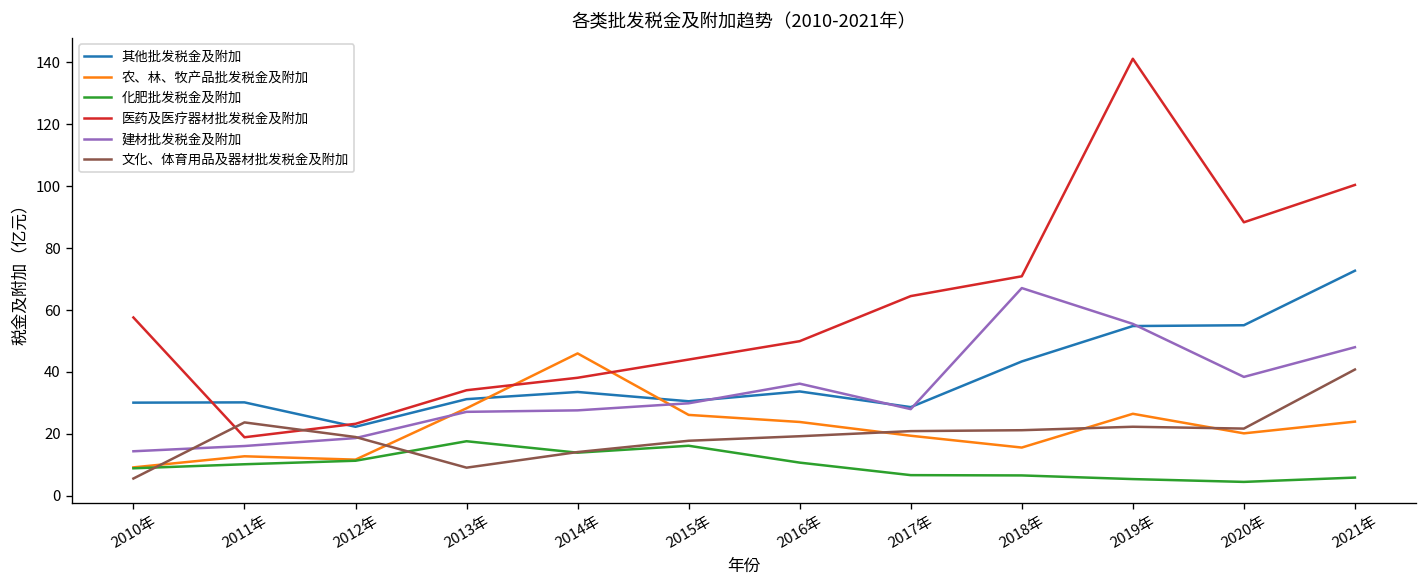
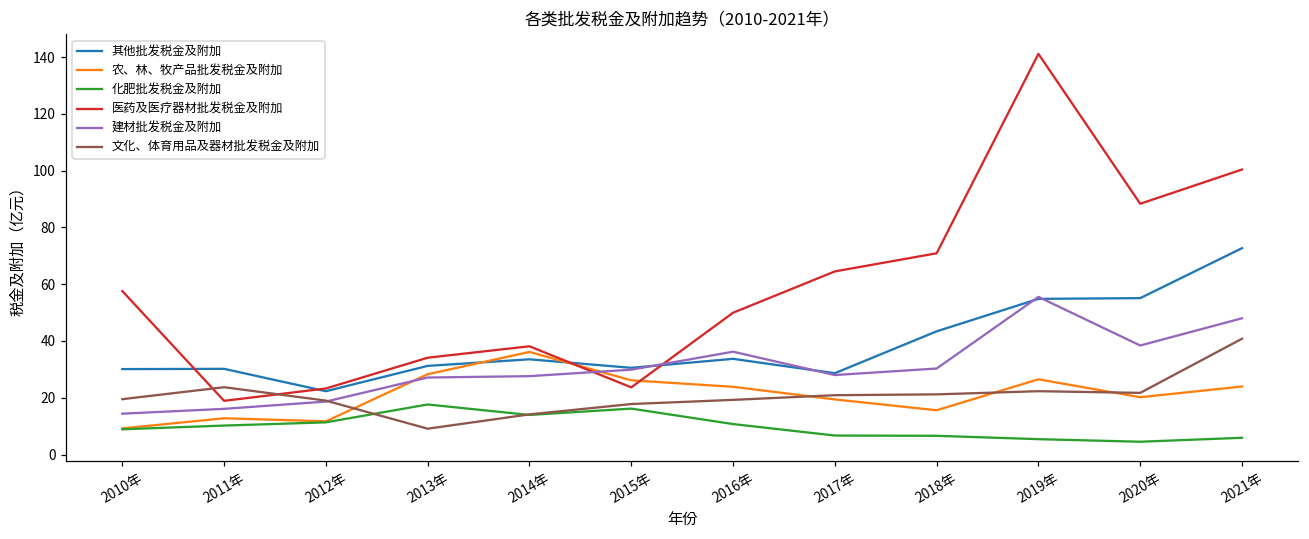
文化、体育用品及器材批发税金及附加, 2010年: 6 -> 20
农、林、牧产品批发税金及附加, 2014年: 46 -> 36
医药及医疗器材批发税金及附加, 2015年: 44 -> 24
建材批发税金及附加, 2018年: 67 -> 30
